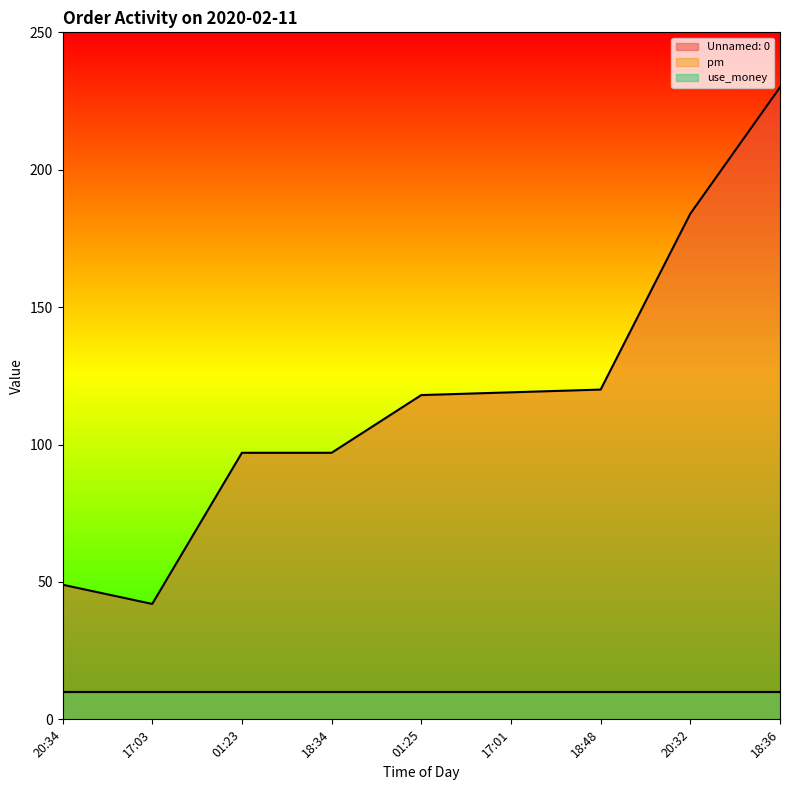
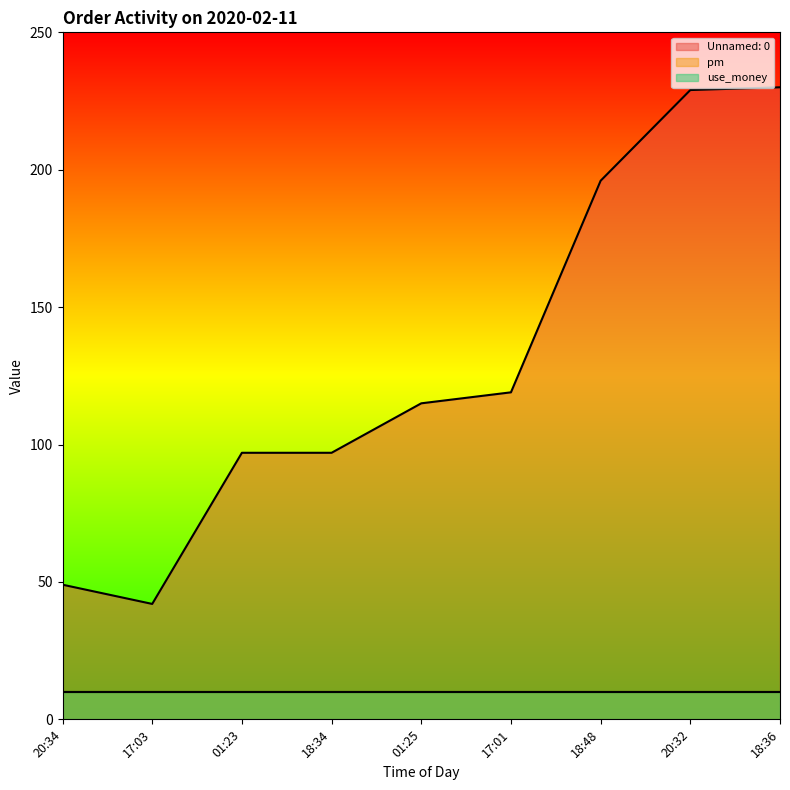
Unnamed: 0, 01:25: 118 -> 115
Unnamed: 0, 18:48: 120 -> 196
Unnamed: 0, 20:32: 184 -> 229
